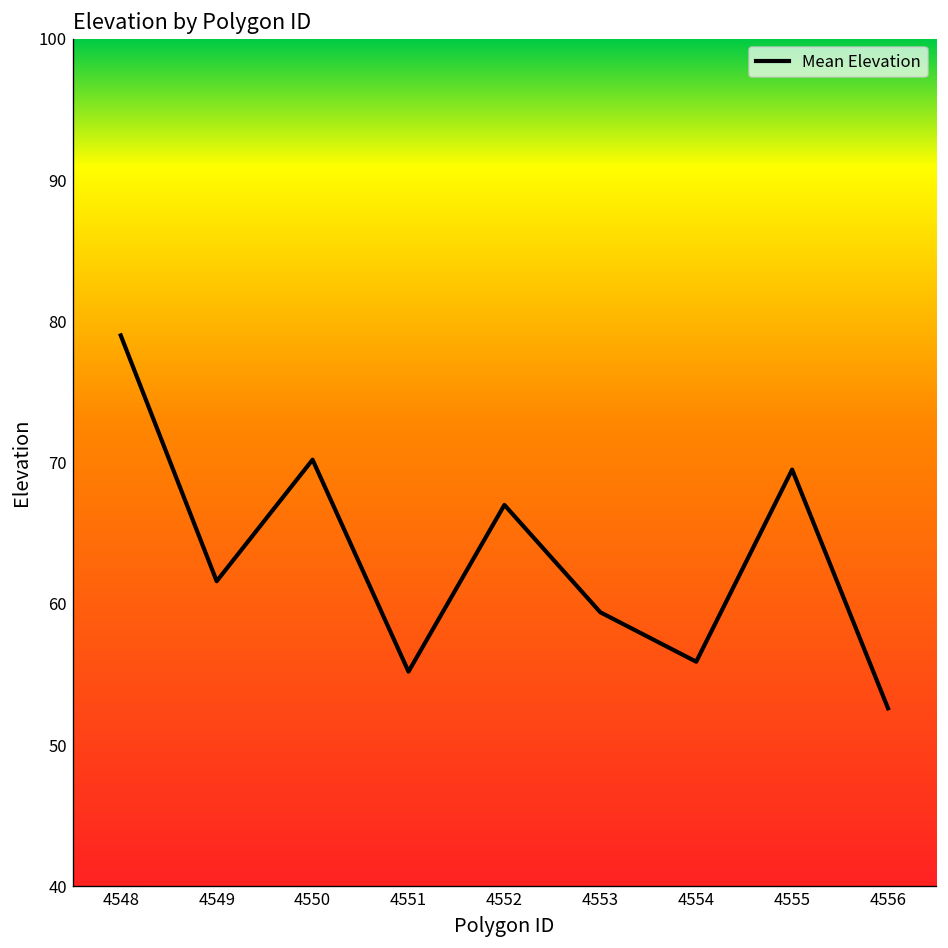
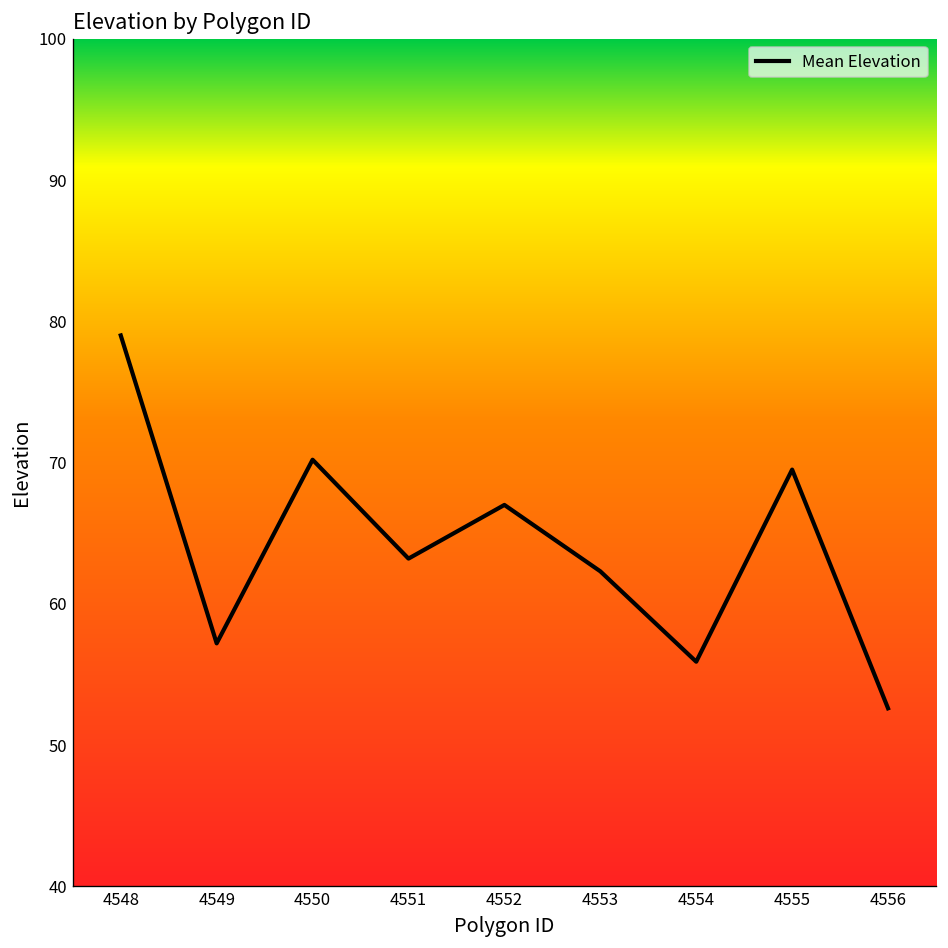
4549: 61.6 -> 57.2
4551: 55.2 -> 63.2
4553: 59.4 -> 62.3
